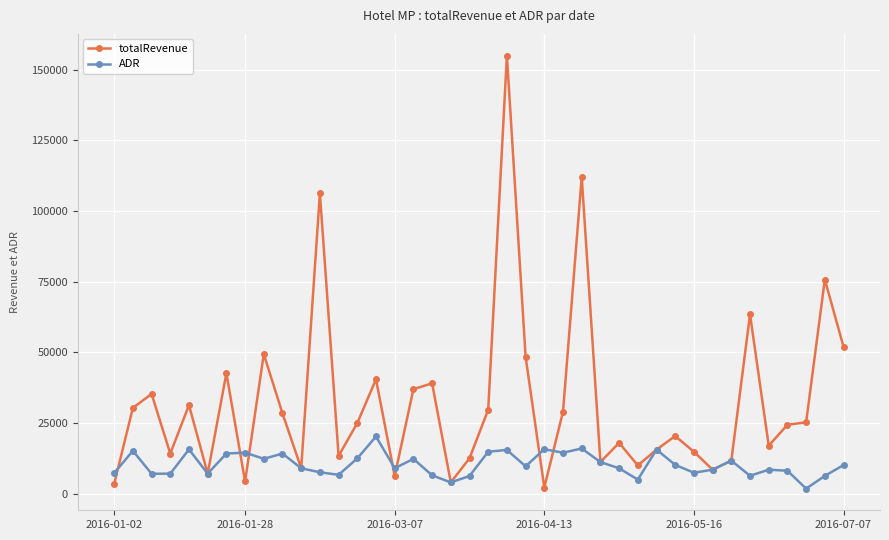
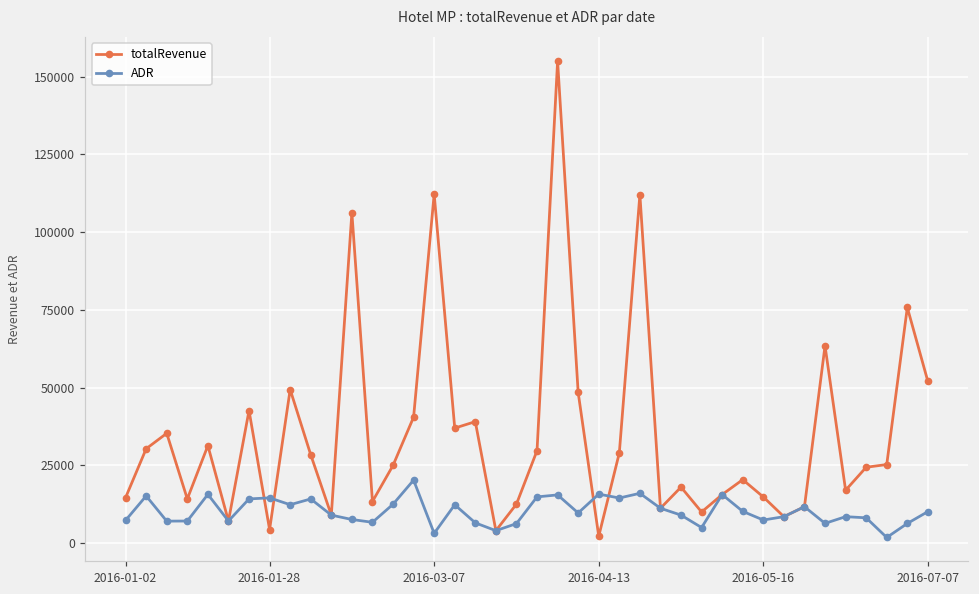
totalRevenue, 2016-01-02: 3000 -> 15000
totalRevenue, 2016-03-07: 6000 -> 112000
ADR, 2016-03-07: 9000 -> 3000
